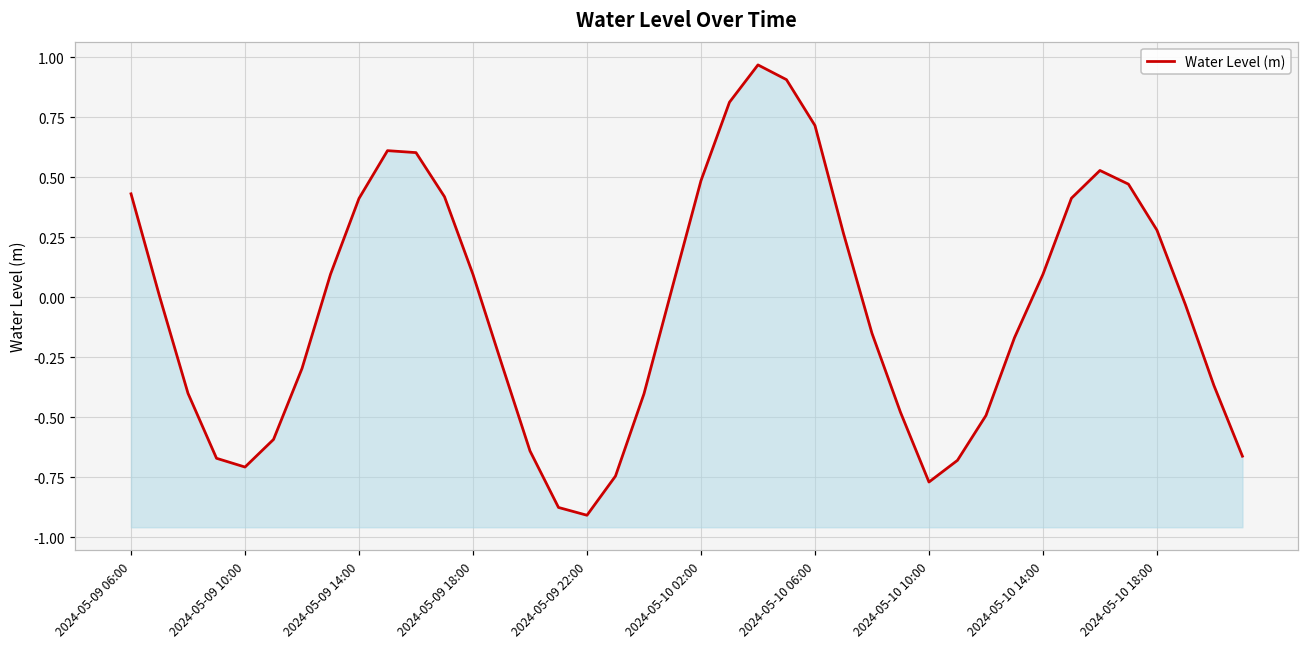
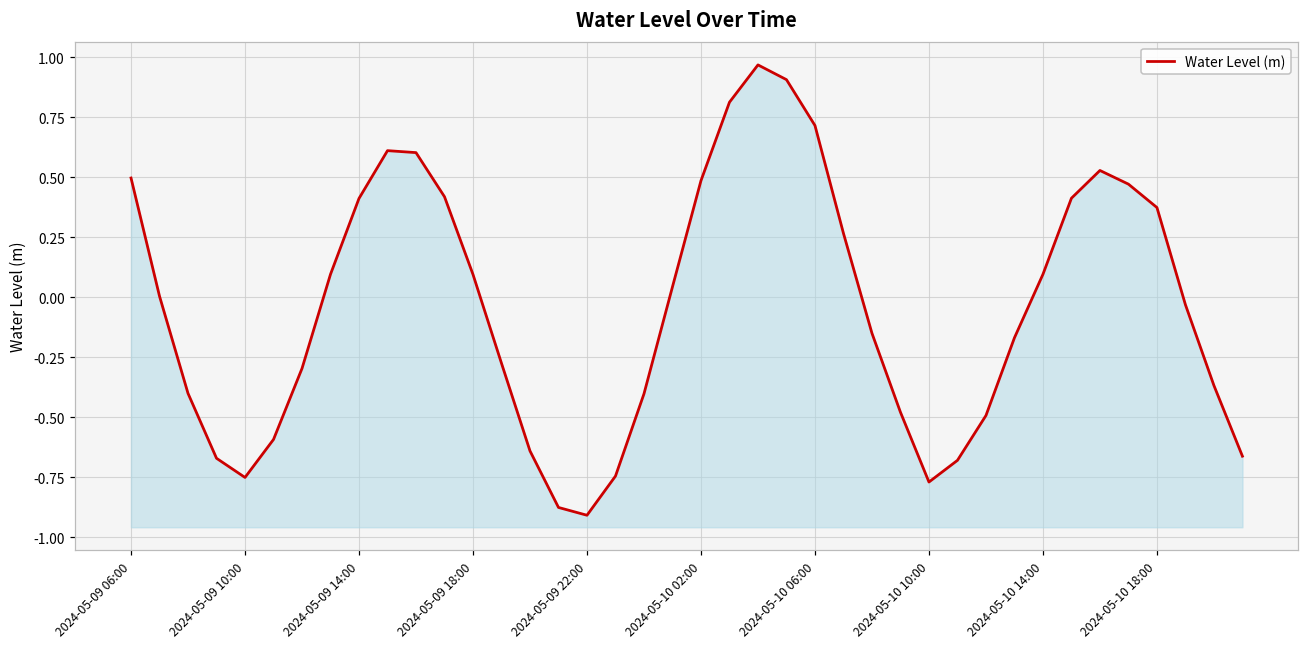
2024-05-09 06:00: 0.43 -> 0.50
2024-05-09 10:00: -0.71 -> -0.75
2024-05-10 18:00: 0.28 -> 0.37
